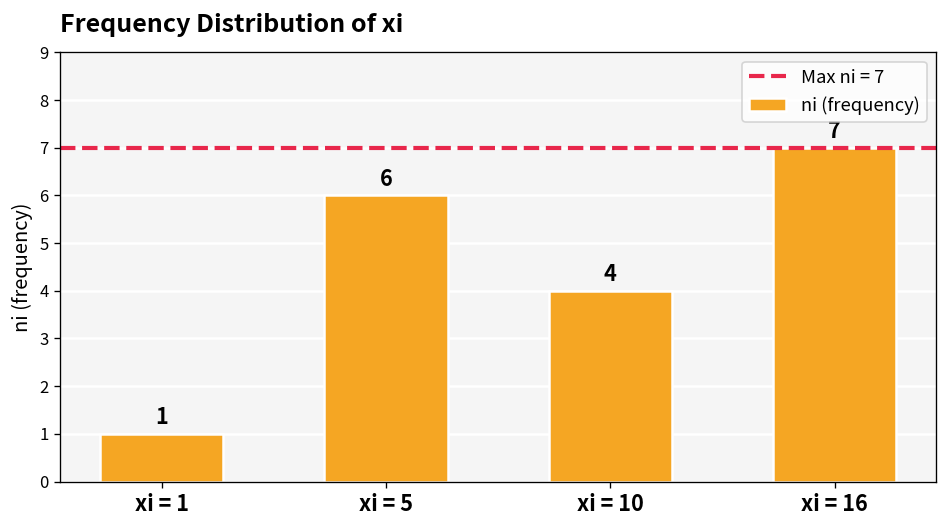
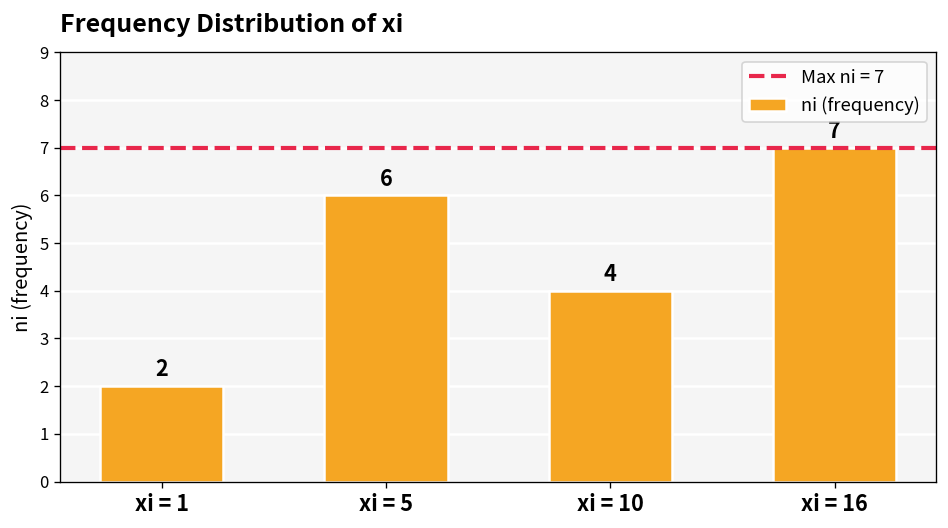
xi = 1: 1 -> 2
